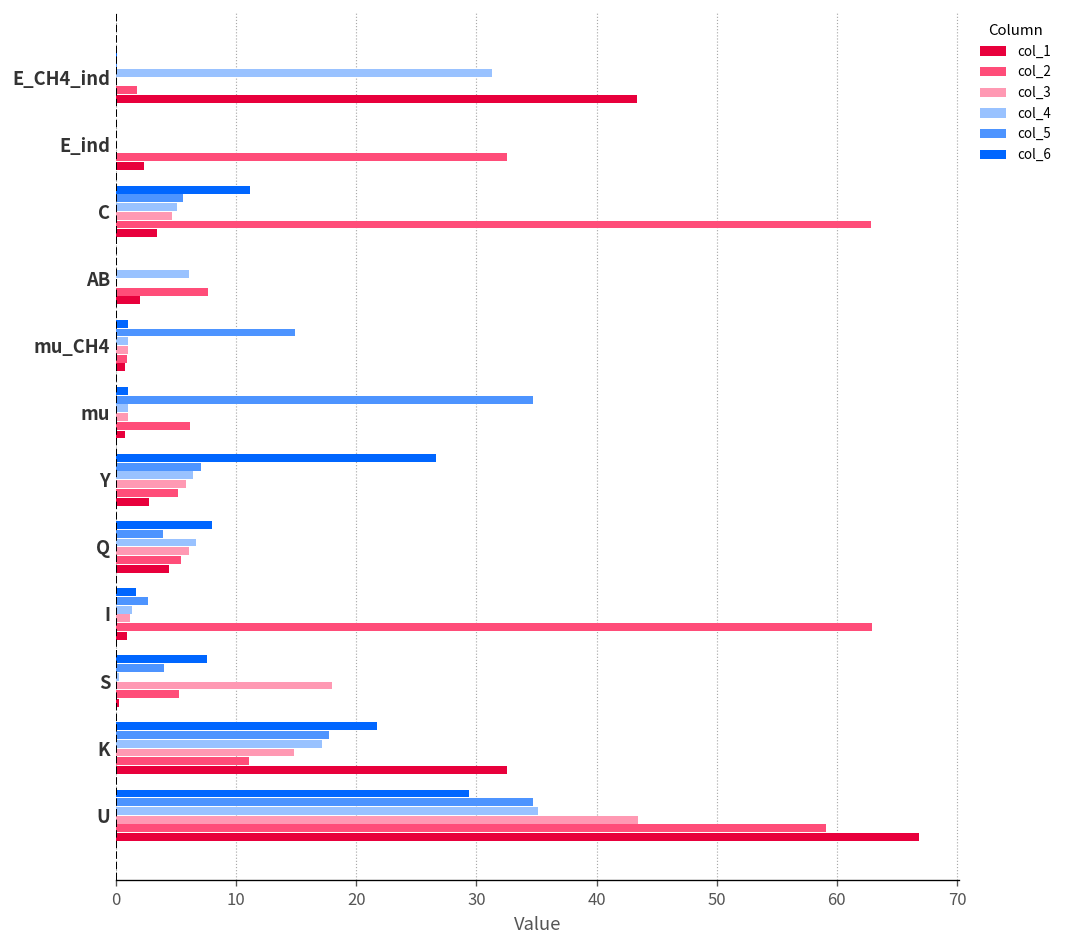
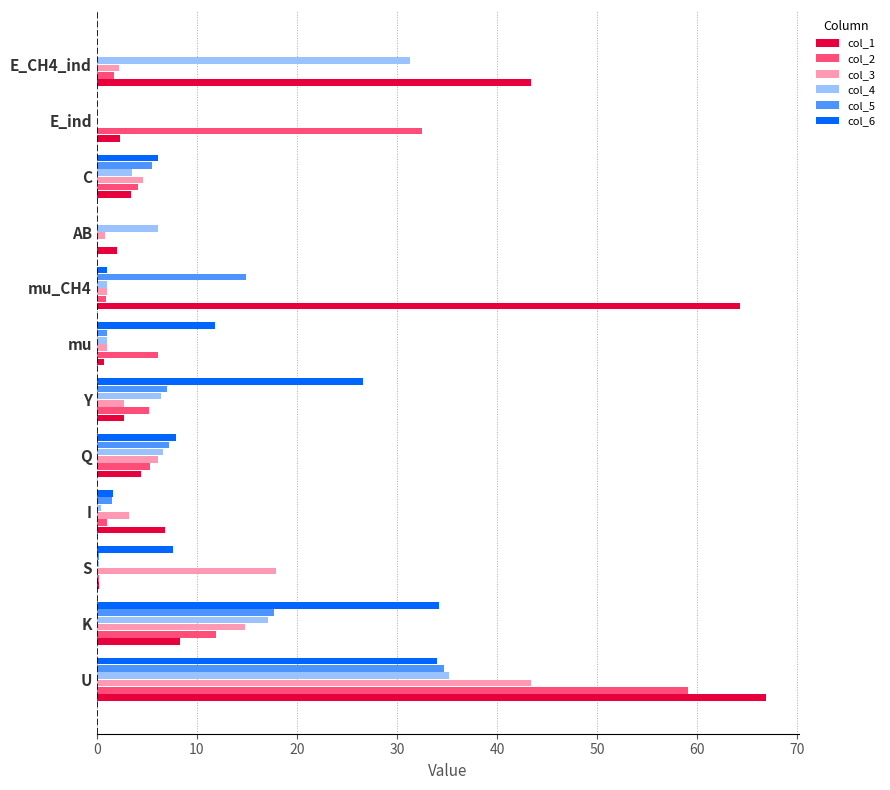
col_3, E_CH4_ind: 0.1 -> 2.2
col_6, C: 11.2 -> 6.1
col_4, C: 5.1 -> 3.6
col_2, C: 62.8 -> 4.1
col_3, AB: 0.0 -> 0.9
col_2, AB: 7.7 -> 0.0
col_1, mu_CH4: 0.8 -> 64.3
col_6, mu: 1.0 -> 11.8
col_5, mu: 34.7 -> 1.0
col_3, Y: 5.9 -> 2.8
col_5, Q: 3.9 -> 7.3
col_5, I: 2.6 -> 1.5
col_4, I: 1.3 -> 0.5
col_3, I: 1.2 -> 3.2
col_2, I: 62.9 -> 1.1
col_1, I: 0.9 -> 6.8
col_5, S: 4.0 -> 0.2
col_2, S: 5.2 -> 0.2
col_6, K: 21.8 -> 34.2
col_2, K: 11.0 -> 11.9
col_1, K: 32.6 -> 8.3
col_6, U: 29.4 -> 34.0
